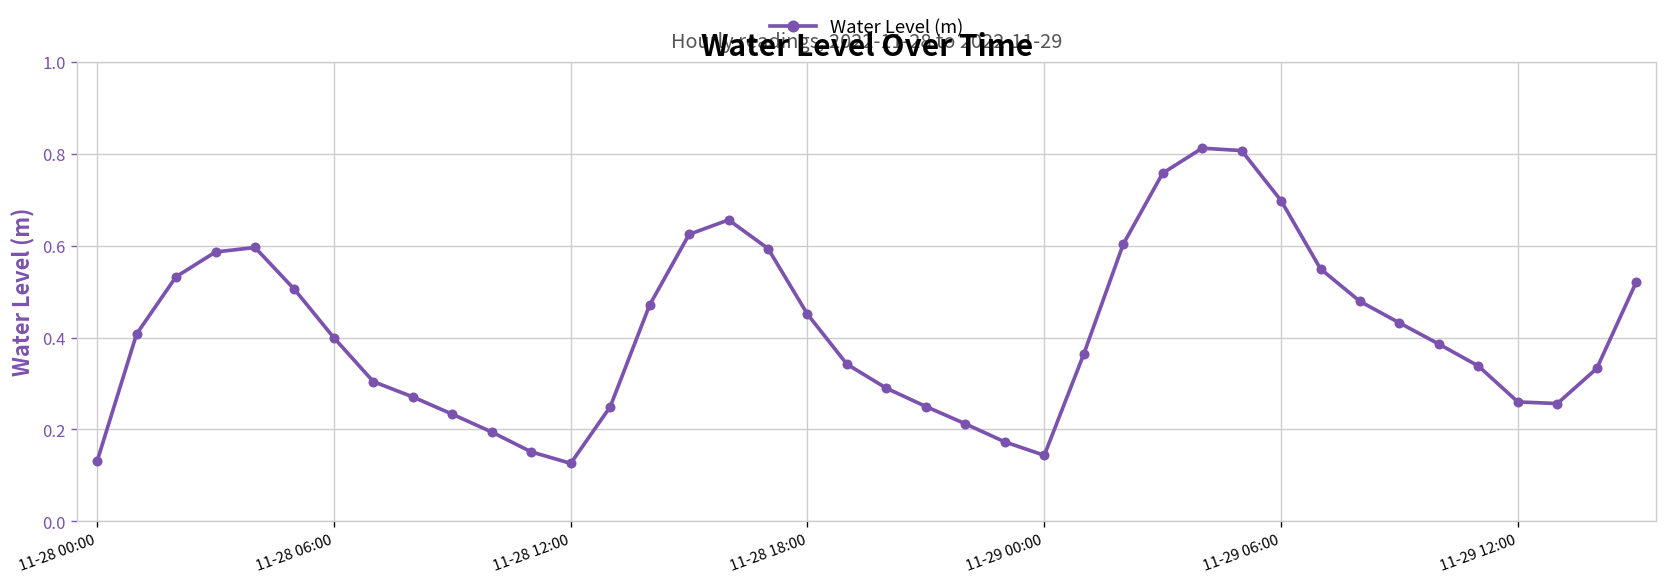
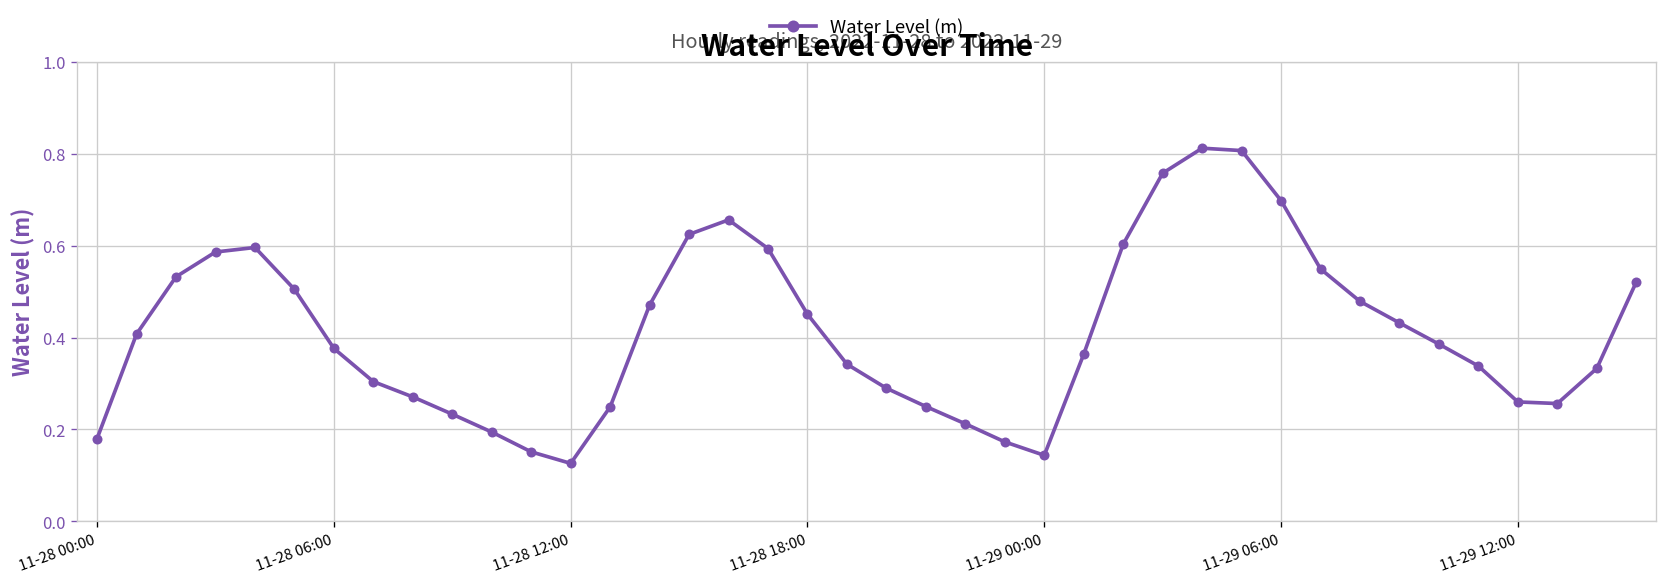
11-28 00:00: 0.13 -> 0.18
11-28 06:00: 0.40 -> 0.38
